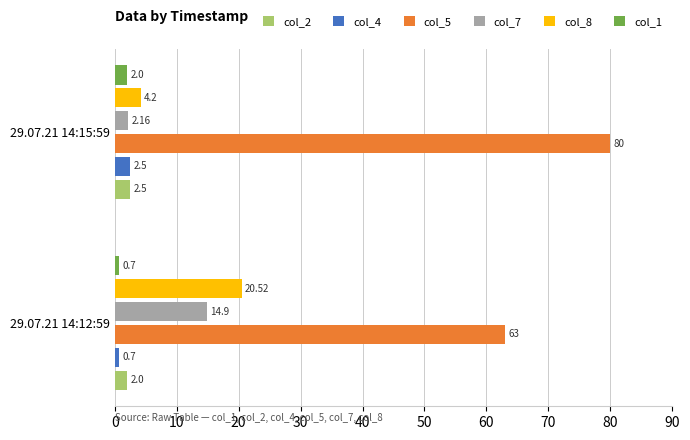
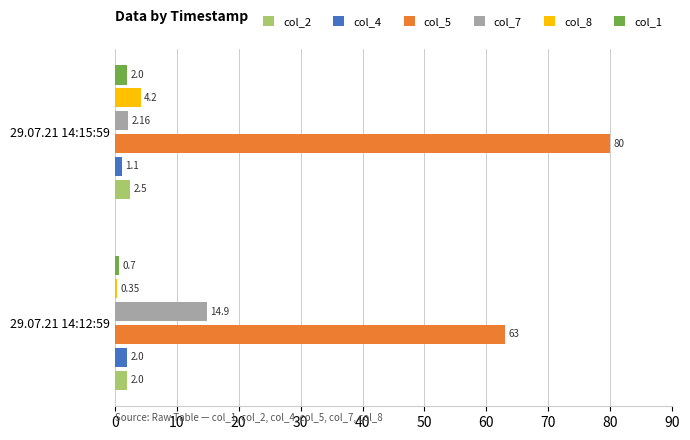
col_4, 29.07.21 14:15:59: 2.5 -> 1.1
col_8, 29.07.21 14:12:59: 20.52 -> 0.35
col_4, 29.07.21 14:12:59: 0.7 -> 2.0
